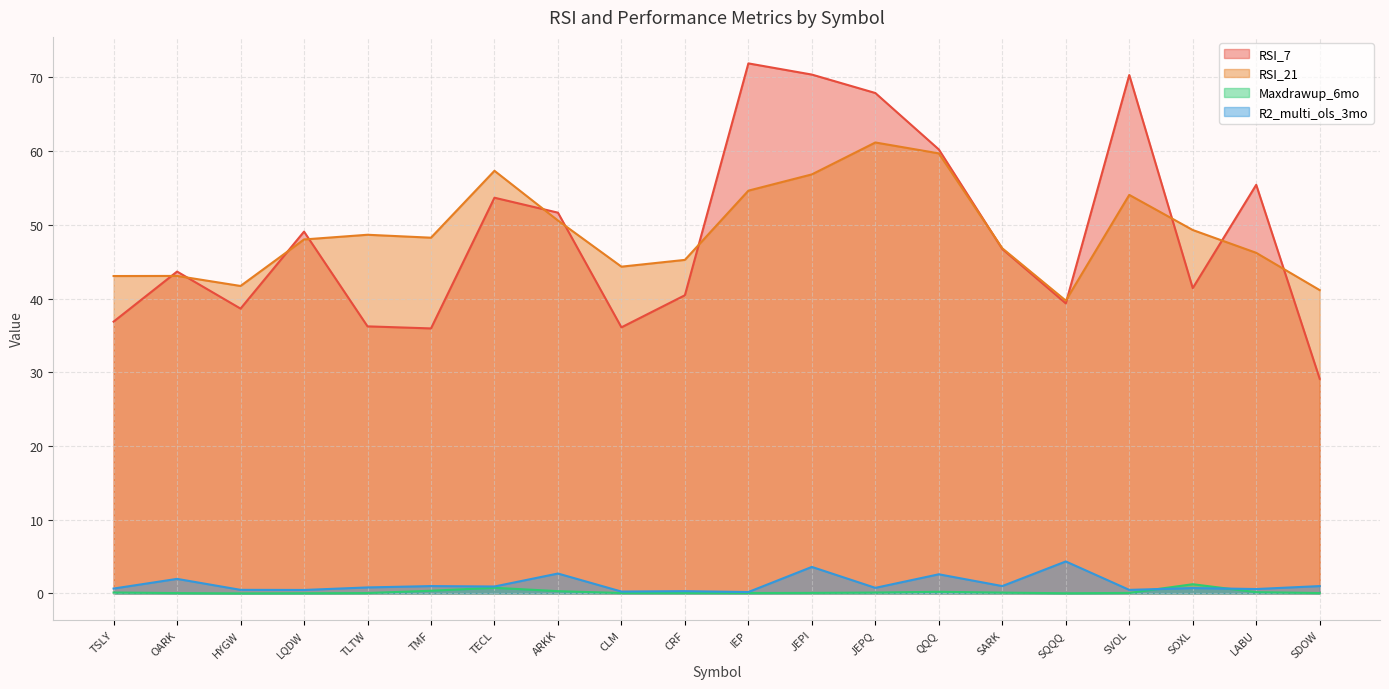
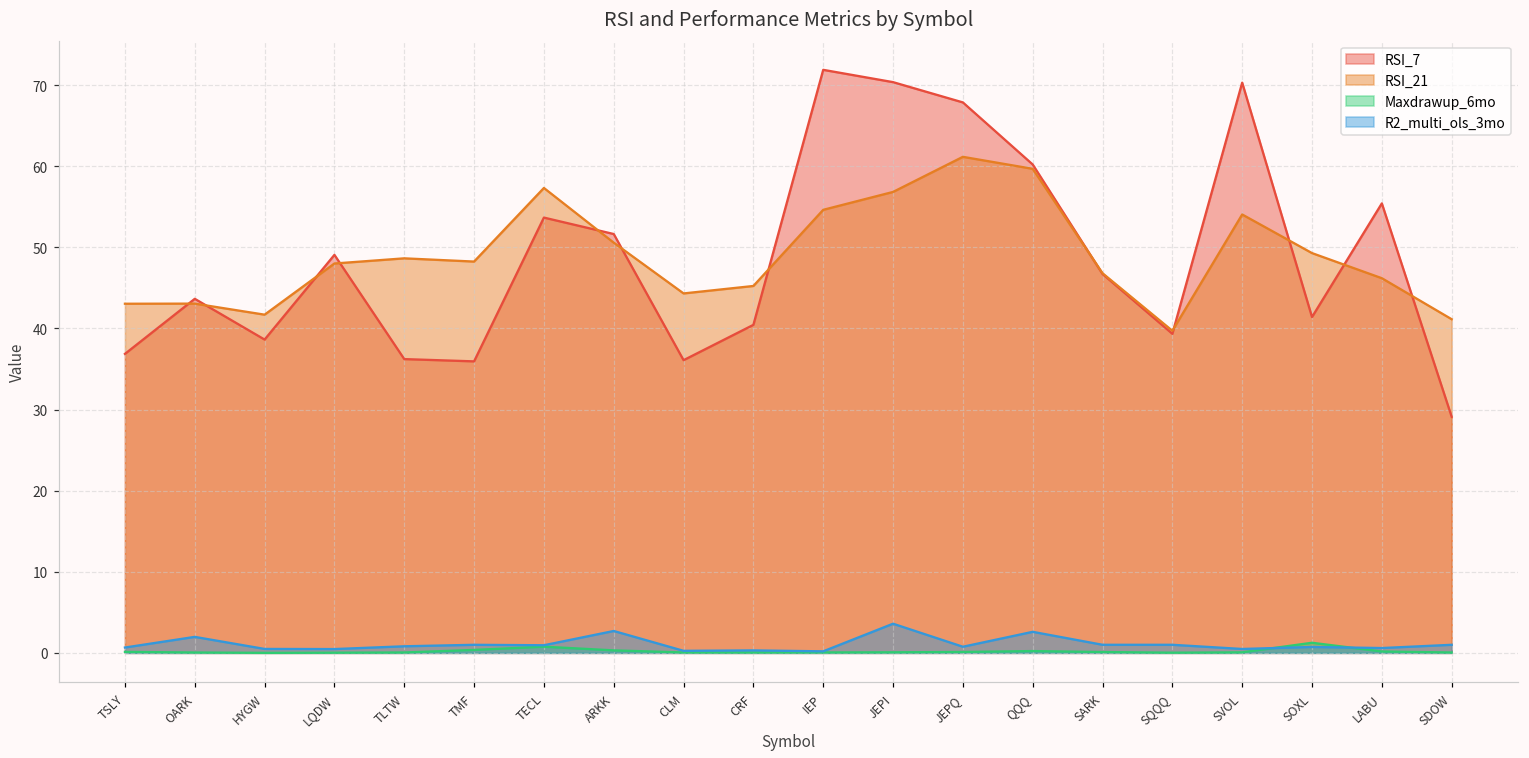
R2_multi_ols_3mo, SQQQ: 4 -> 1
